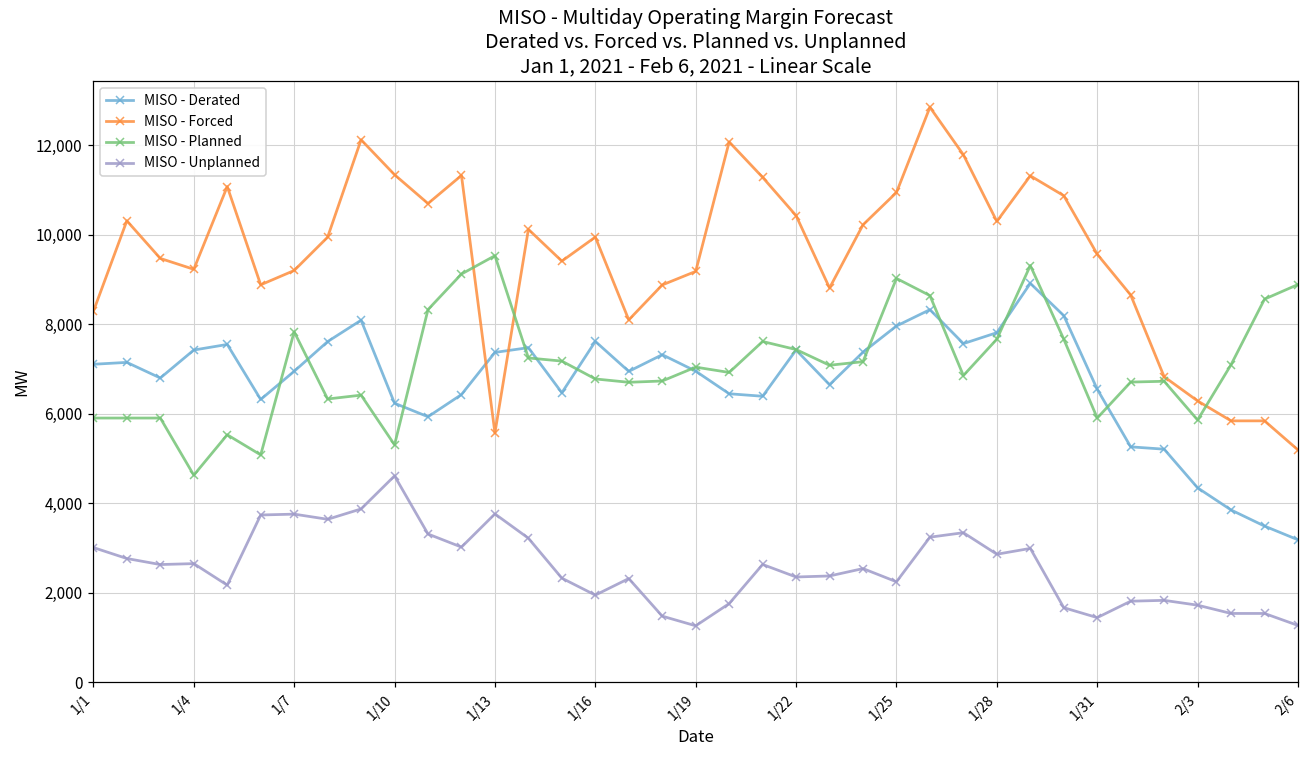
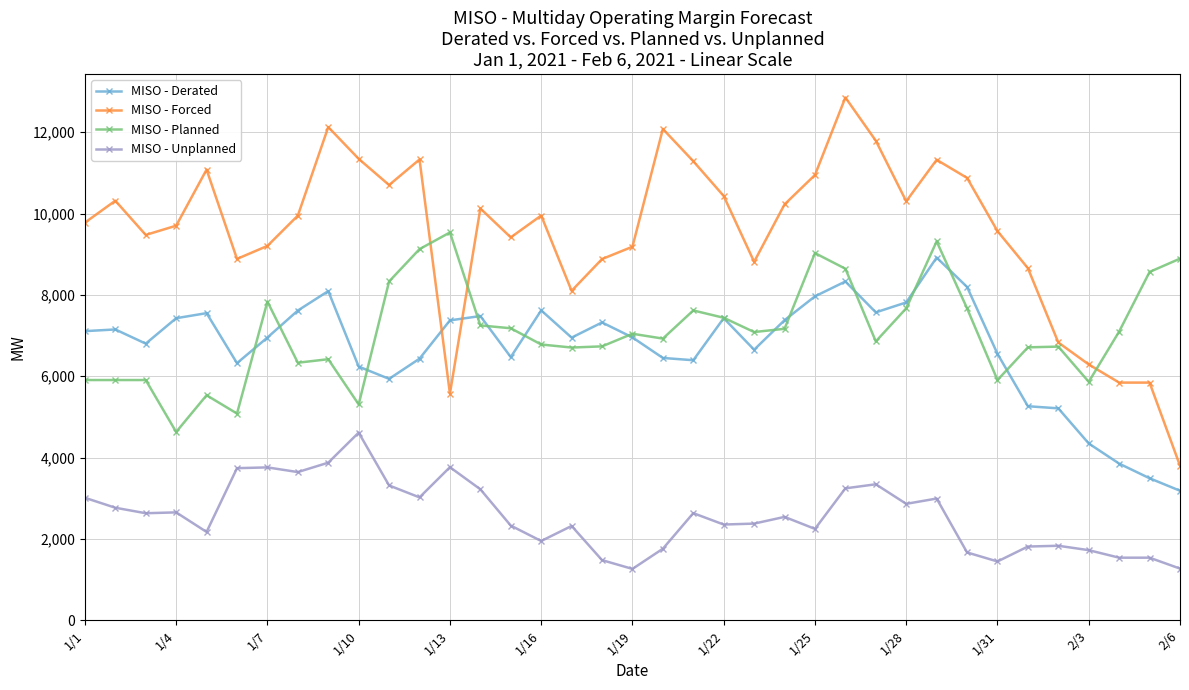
MISO - Forced, 1/1: 8,300 -> 9,800
MISO - Forced, 1/4: 9,200 -> 9,700
MISO - Forced, 2/6: 5,200 -> 3,800
